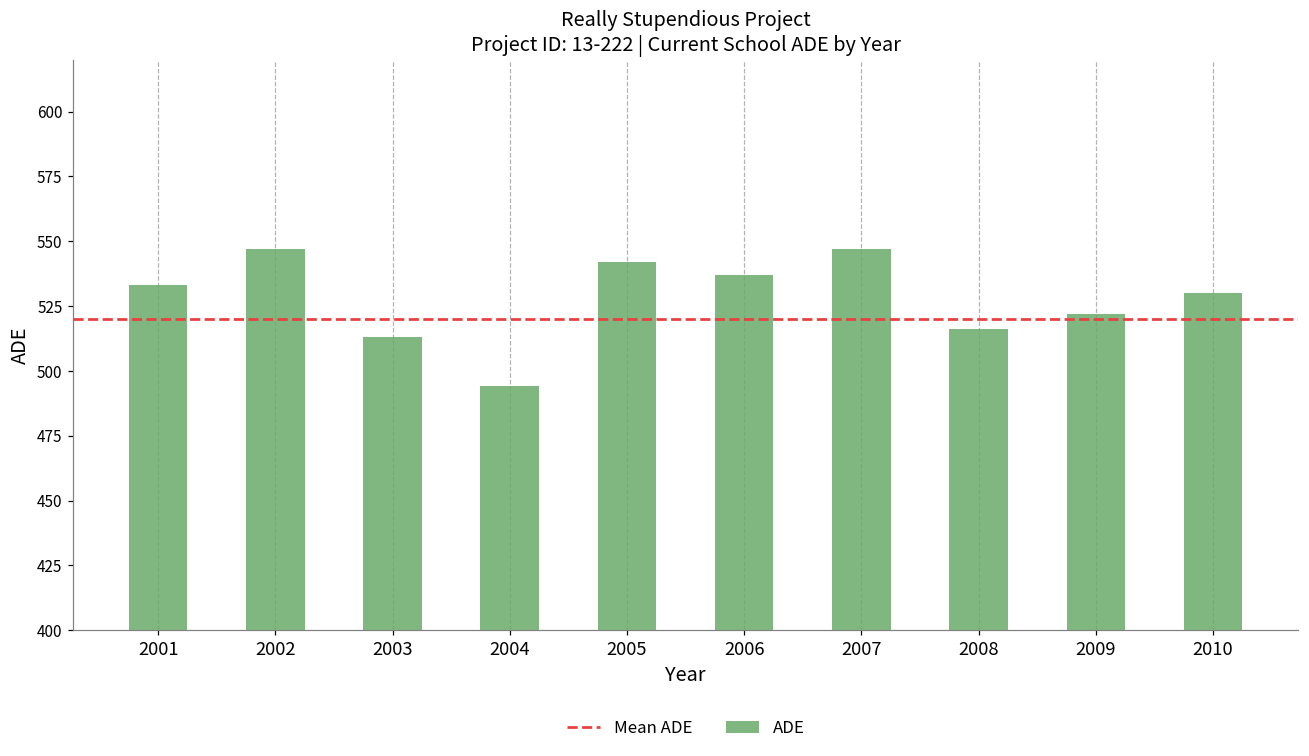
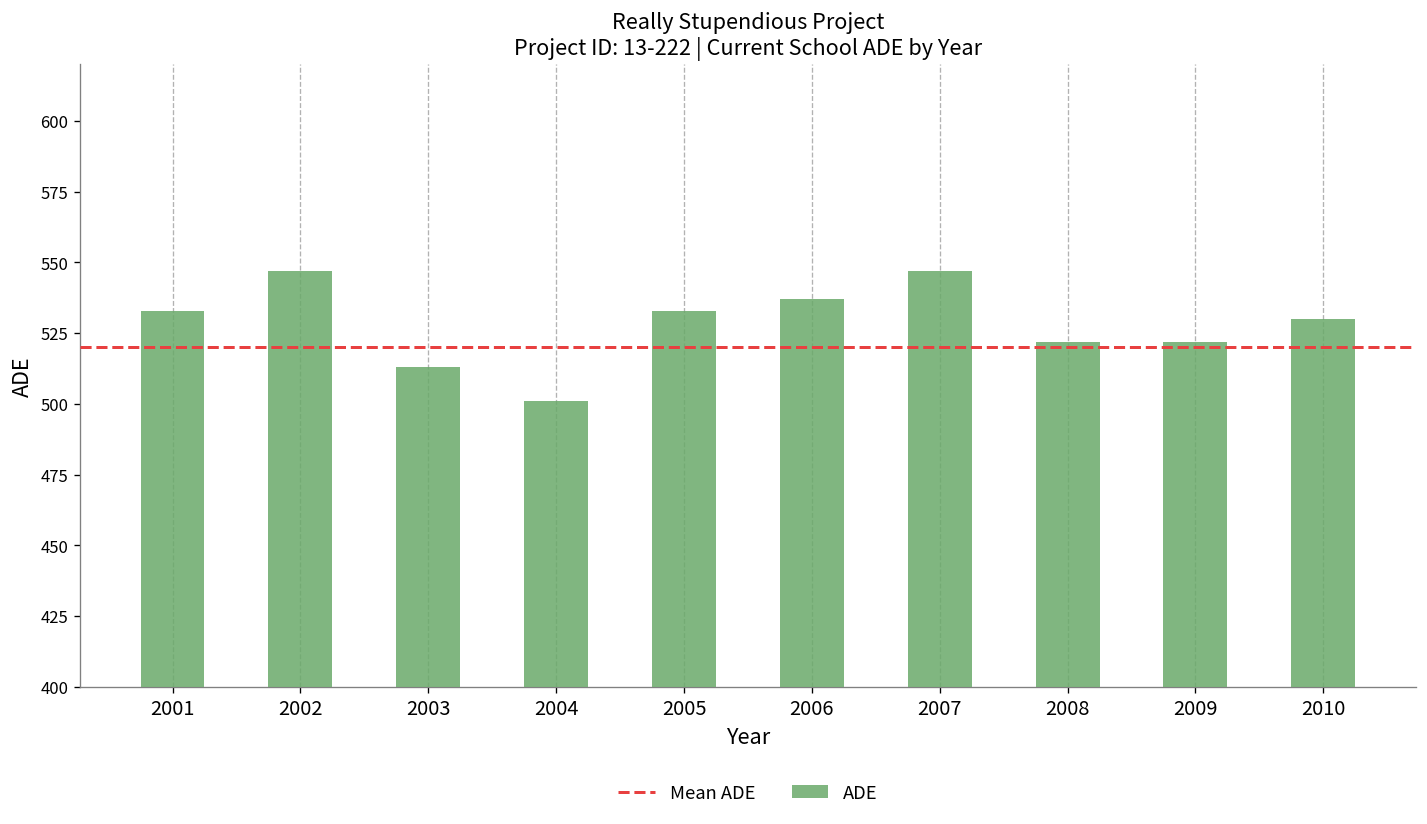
2004: 494 -> 501
2005: 542 -> 533
2008: 516 -> 522
